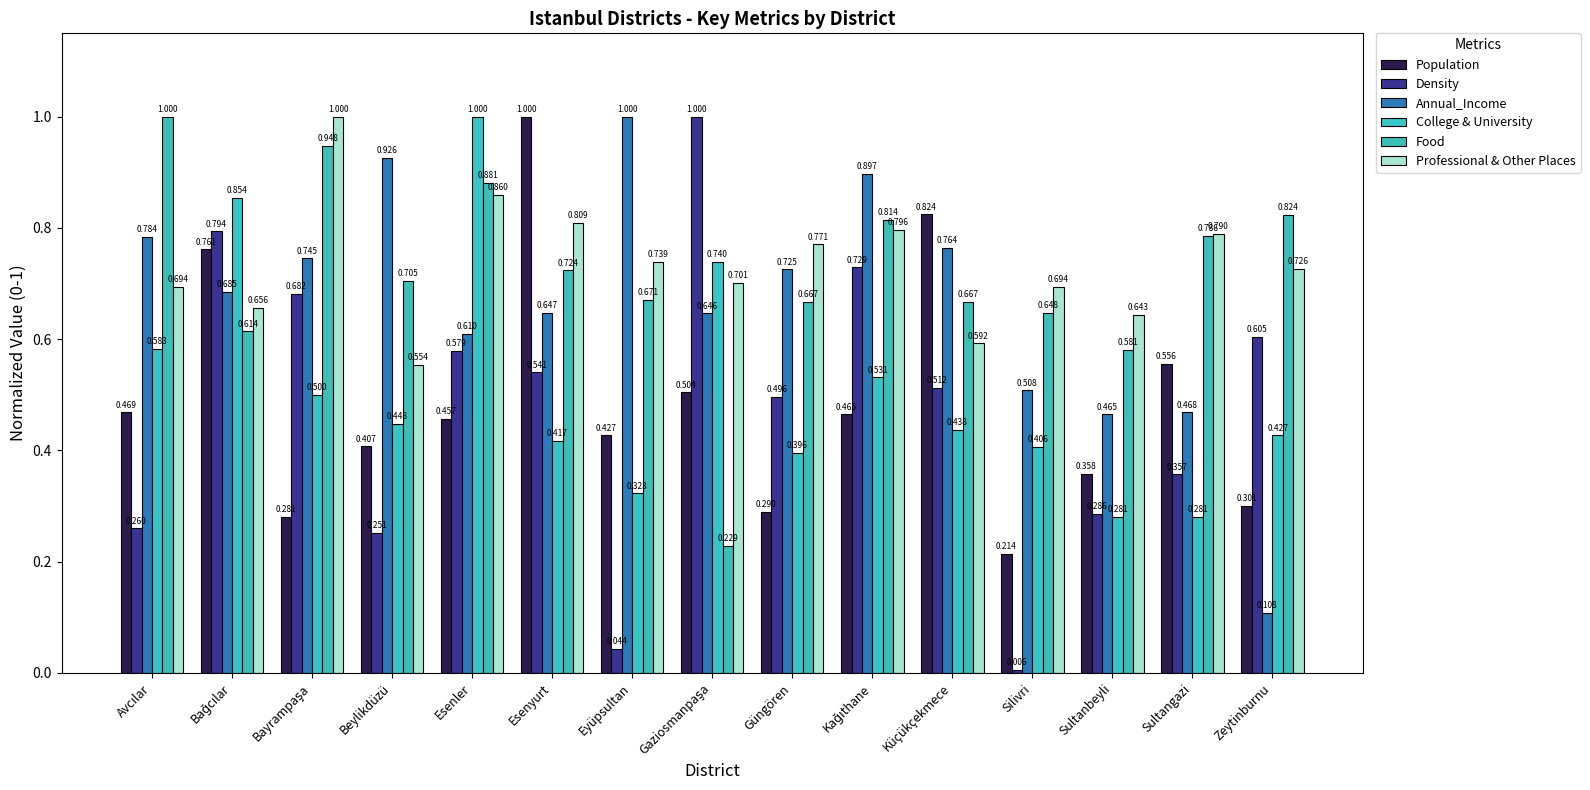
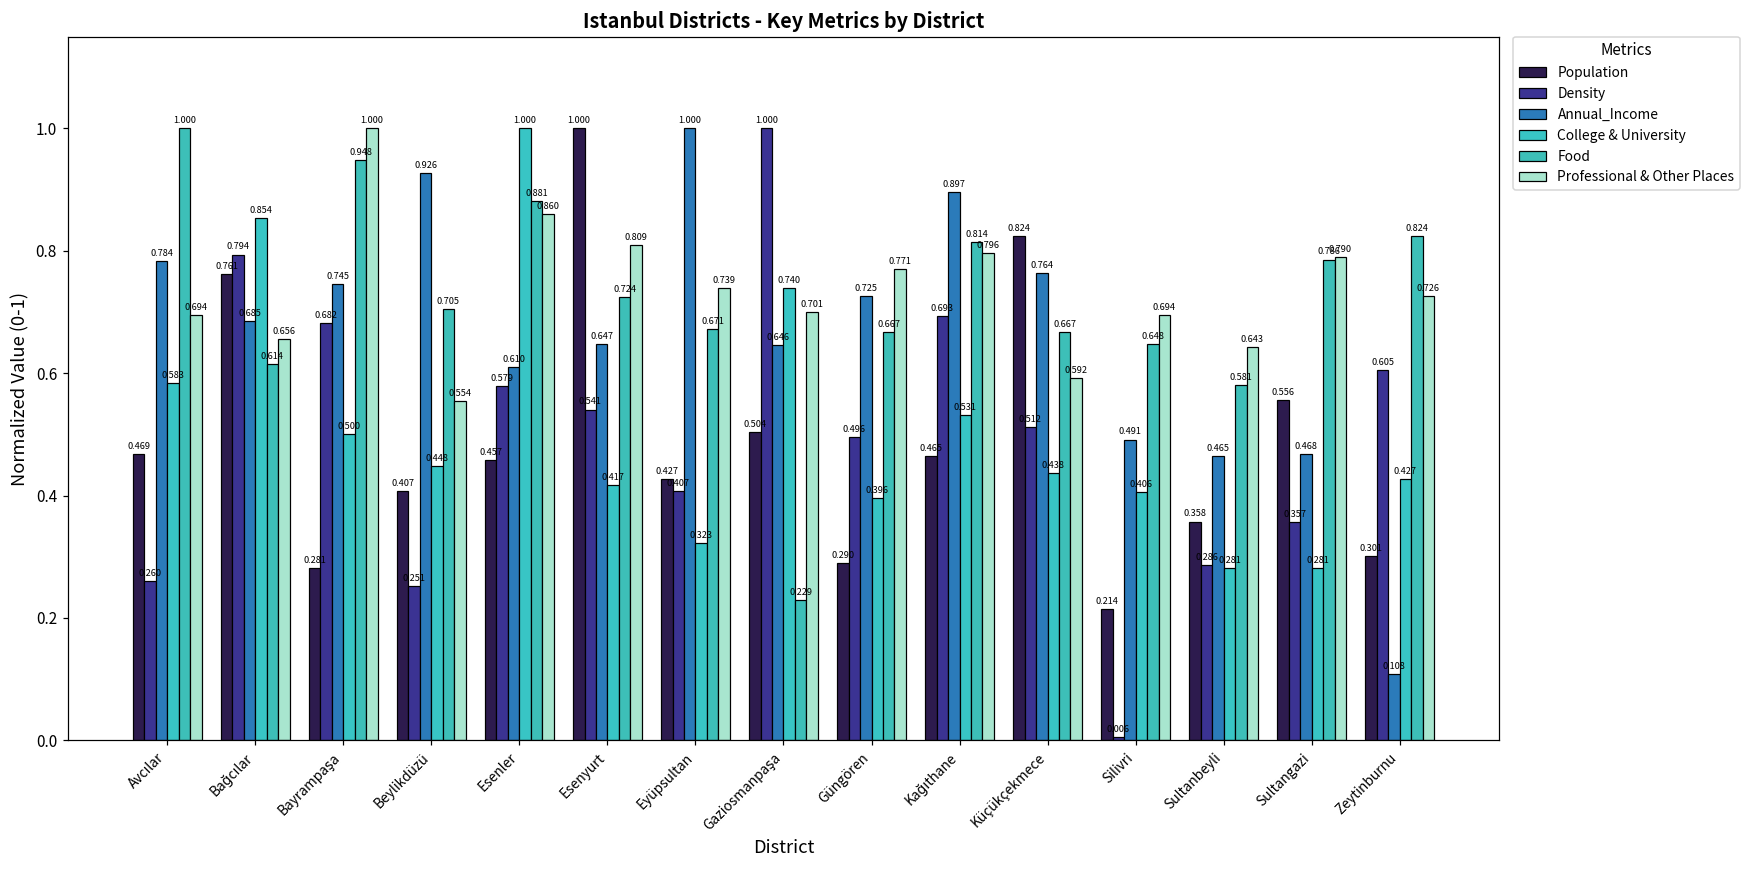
Density, Eyüpsultan: 0.044 -> 0.407
Density, Kağıthane: 0.729 -> 0.693
Annual_Income, Silivri: 0.508 -> 0.491
